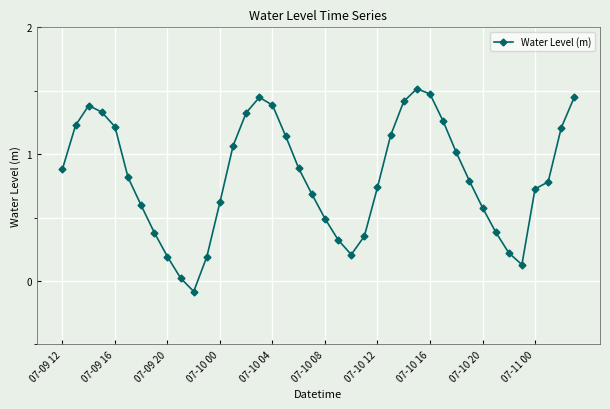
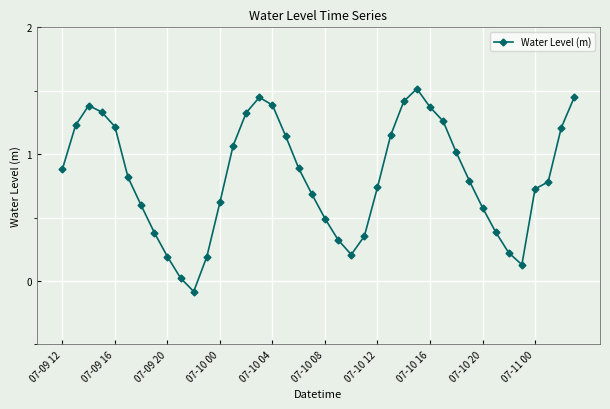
07-10 16: 1.47 -> 1.37
